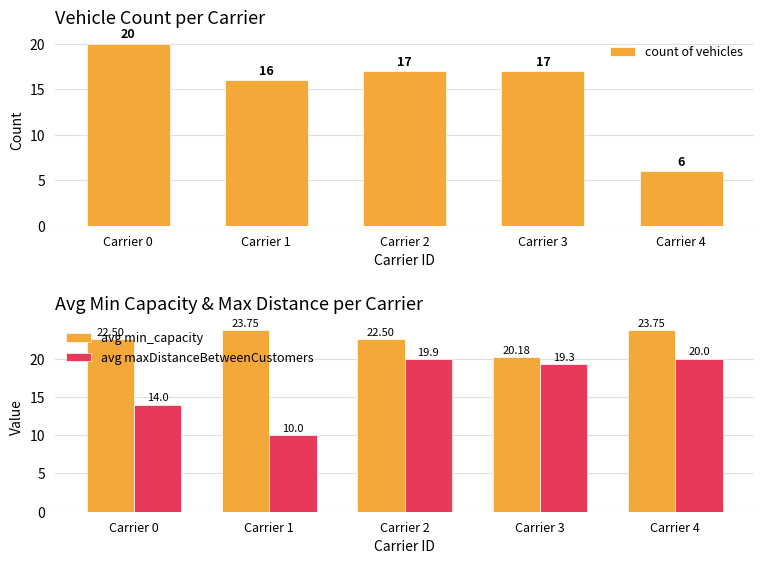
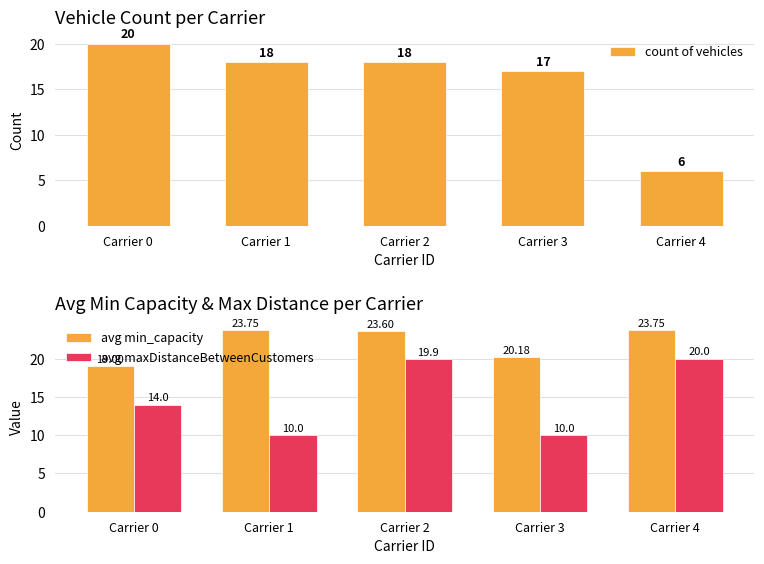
Vehicle Count per Carrier, Carrier 1: 16 -> 18
Vehicle Count per Carrier, Carrier 2: 17 -> 18
Avg Min Capacity & Max Distance per Carrier, avg min_capacity, Carrier 0: 22.50 -> 19.00
Avg Min Capacity & Max Distance per Carrier, avg min_capacity, Carrier 2: 22.50 -> 23.60
Avg Min Capacity & Max Distance per Carrier, avg maxDistanceBetweenCustomers, Carrier 3: 19.3 -> 10.0
